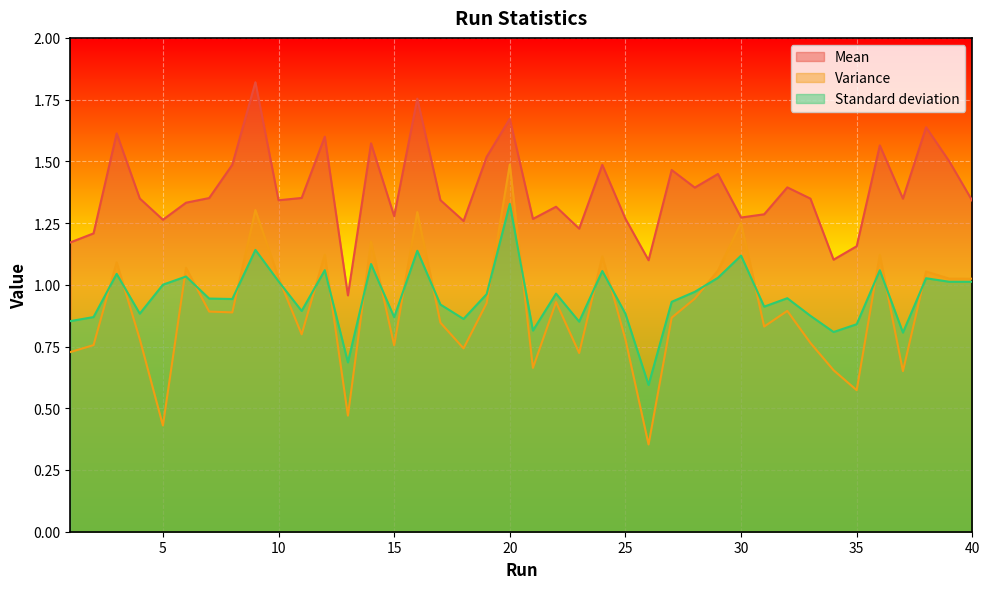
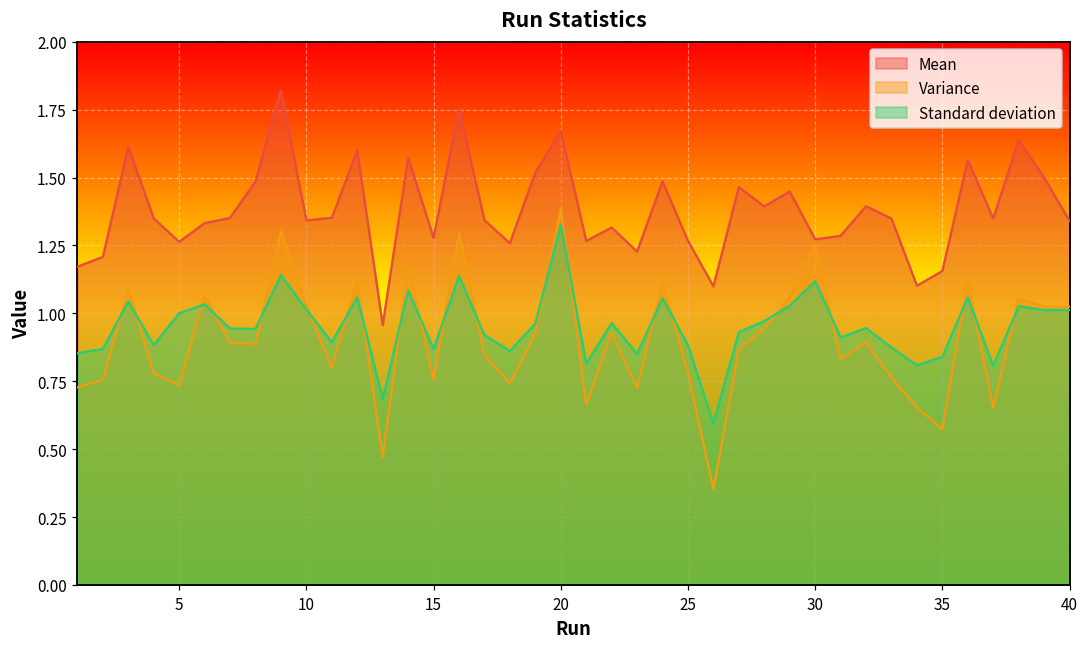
Variance, 5: 0.43 -> 0.74
Variance, 20: 1.49 -> 1.39
